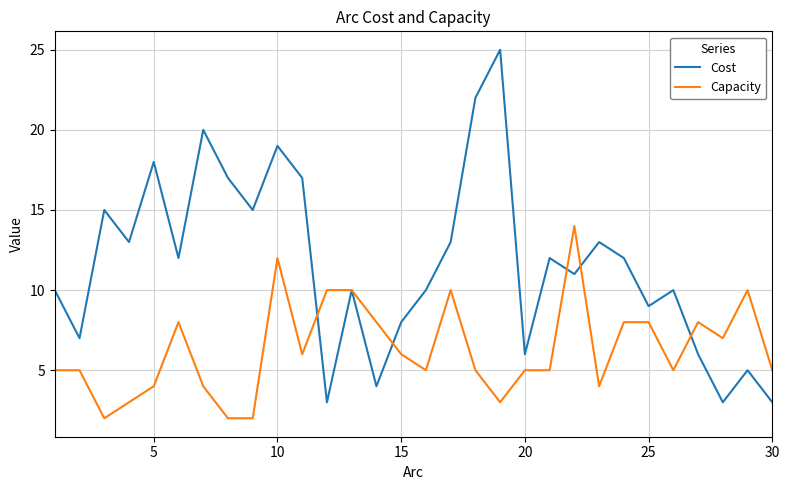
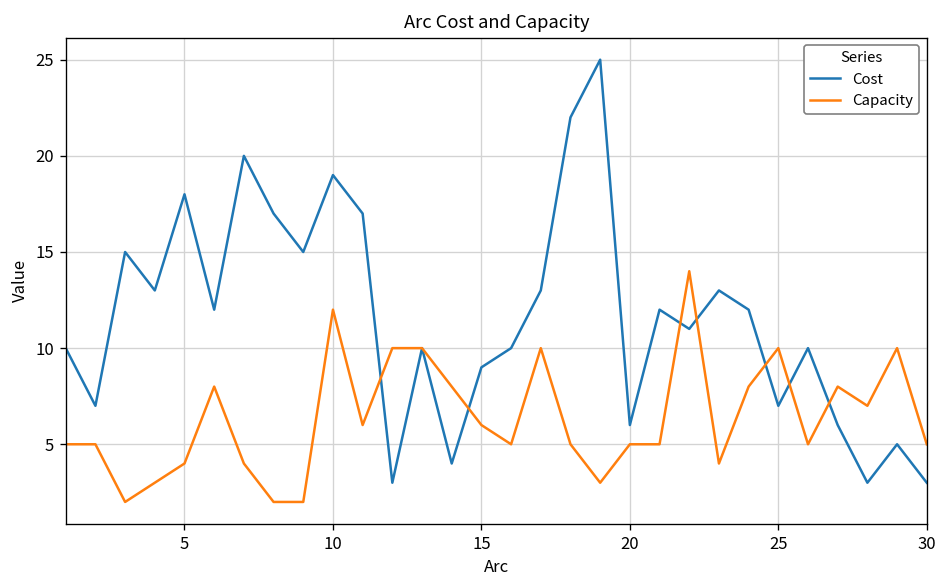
Cost, 15: 8 -> 9
Cost, 25: 9 -> 7
Capacity, 25: 8 -> 10
